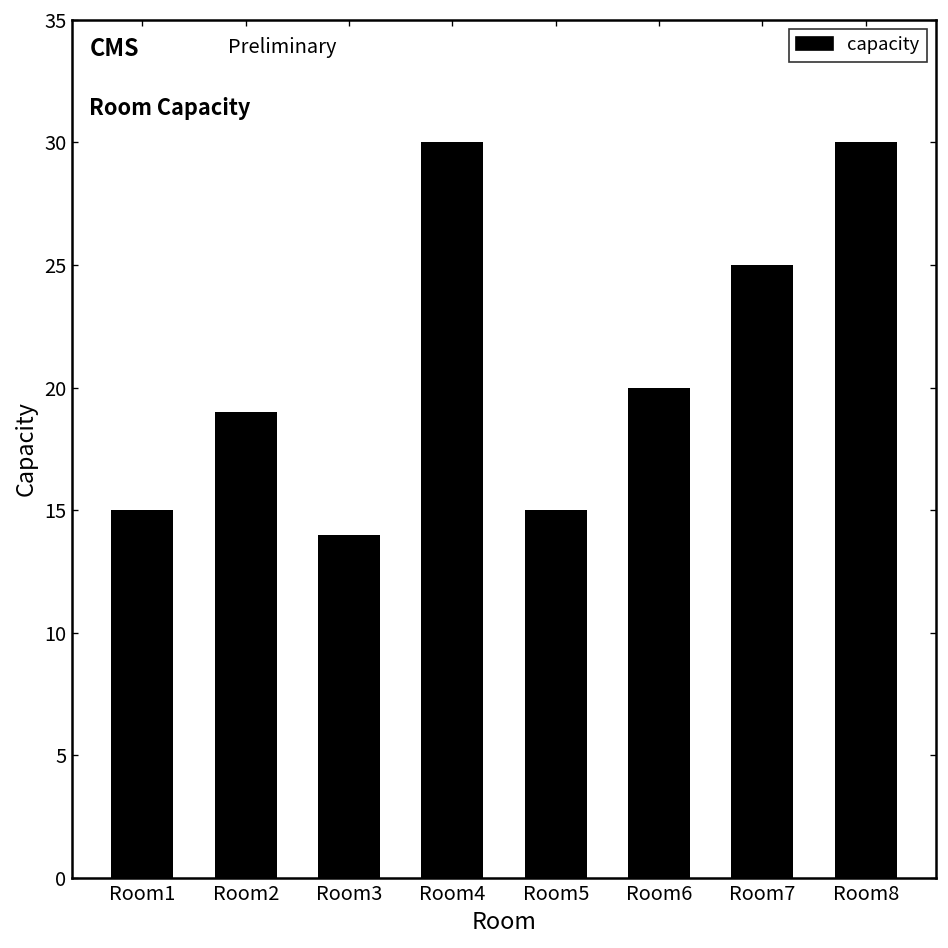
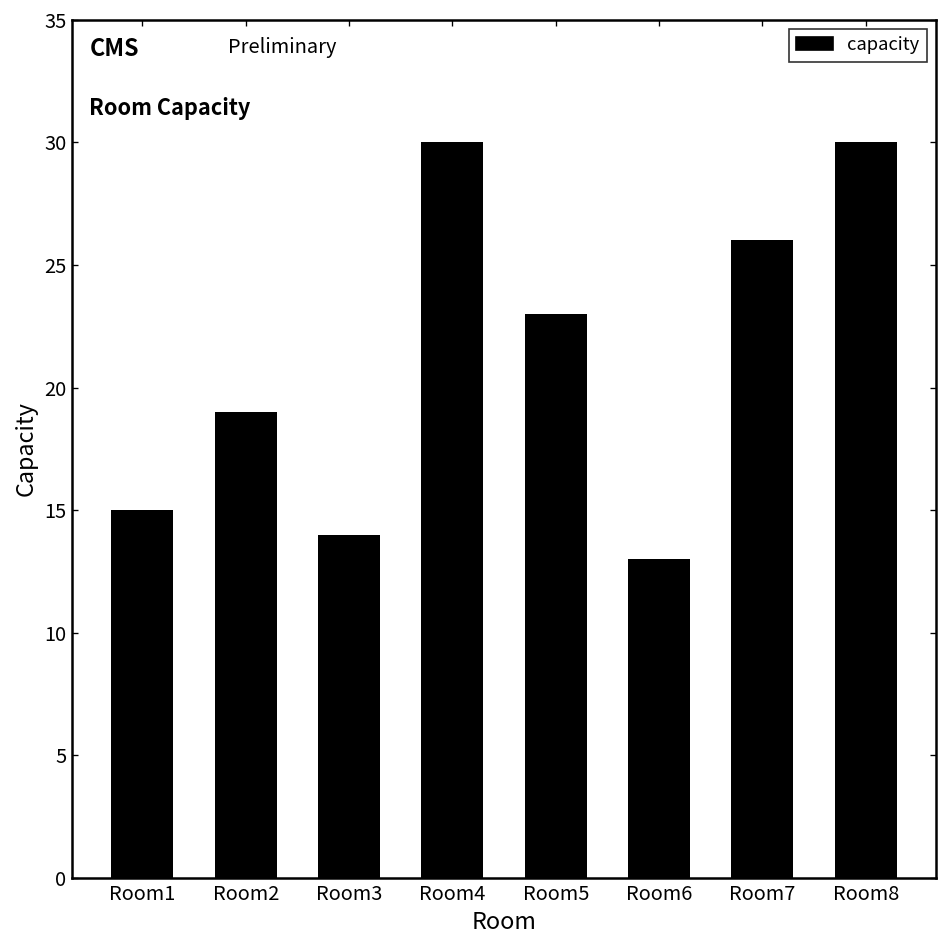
Room5: 15 -> 23
Room6: 20 -> 13
Room7: 25 -> 26
